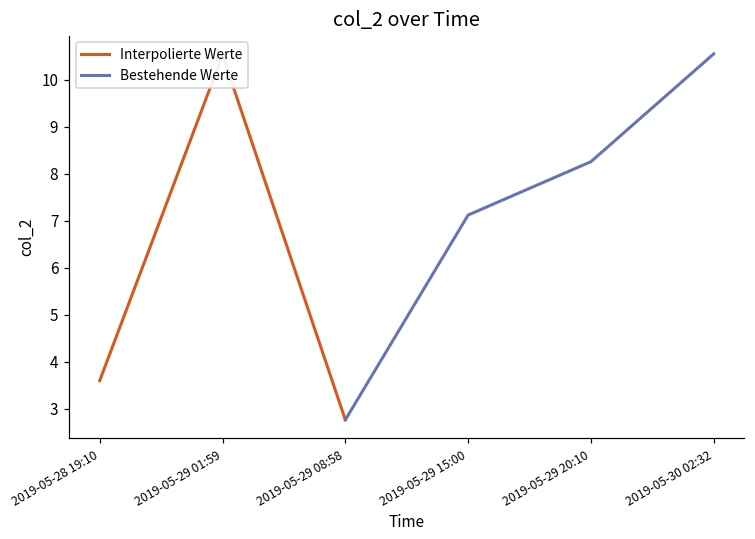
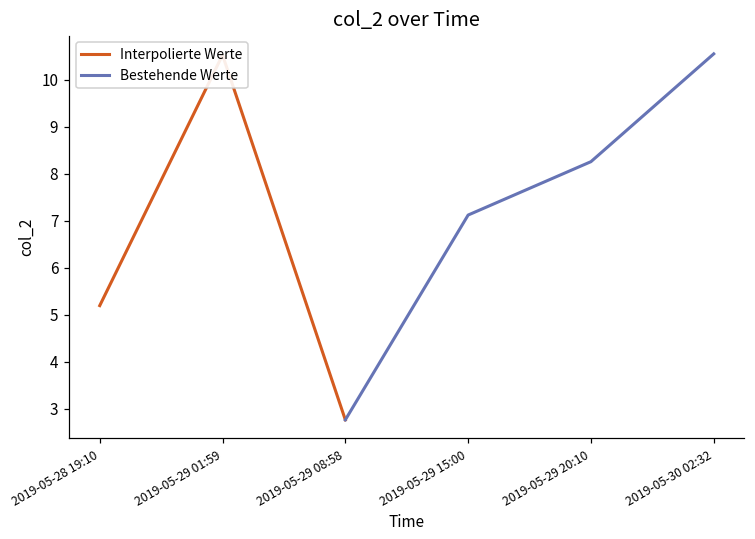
Interpolierte Werte, 2019-05-28 19:10: 3.6 -> 5.2
